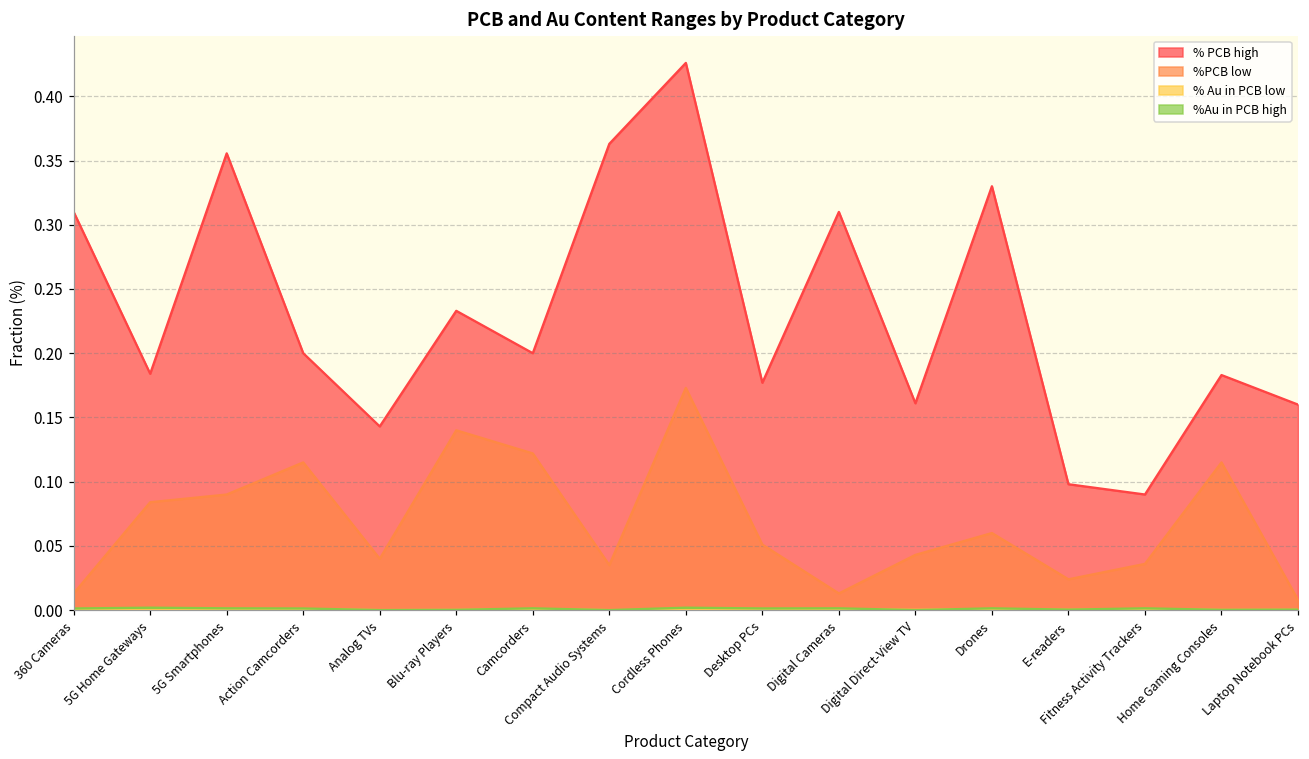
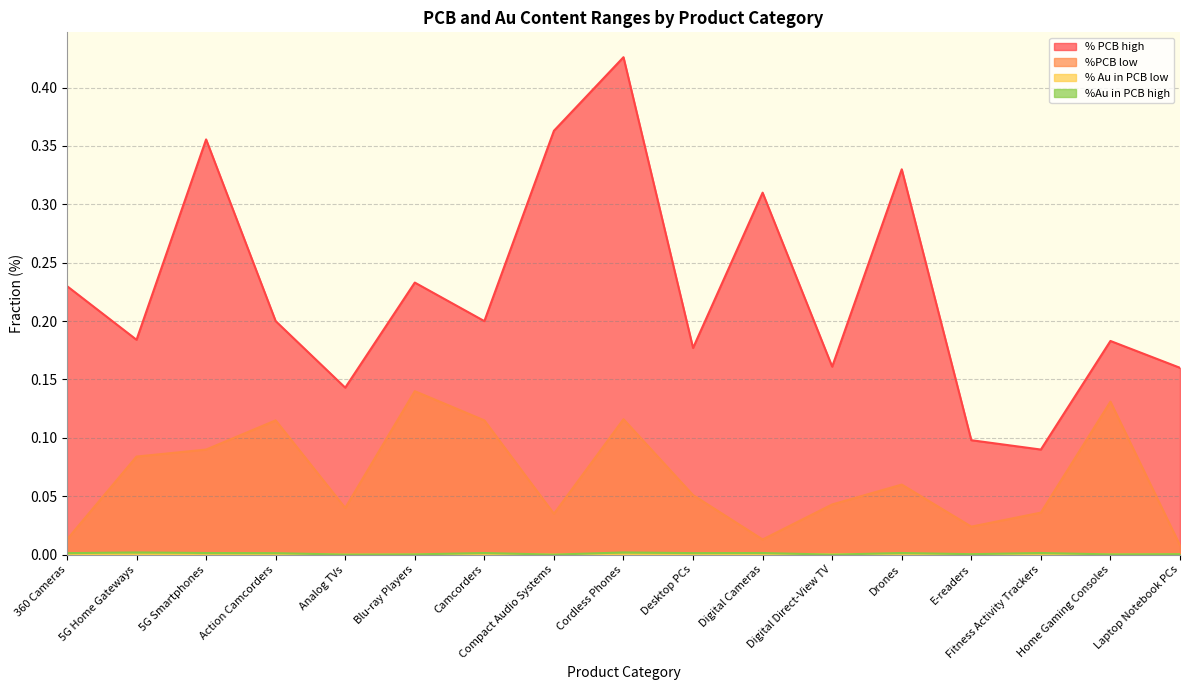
% PCB high, 360 Cameras: 0.31 -> 0.23
%PCB low, Camcorders: 0.122 -> 0.115
%PCB low, Cordless Phones: 0.173 -> 0.116
%PCB low, Home Gaming Consoles: 0.115 -> 0.131
